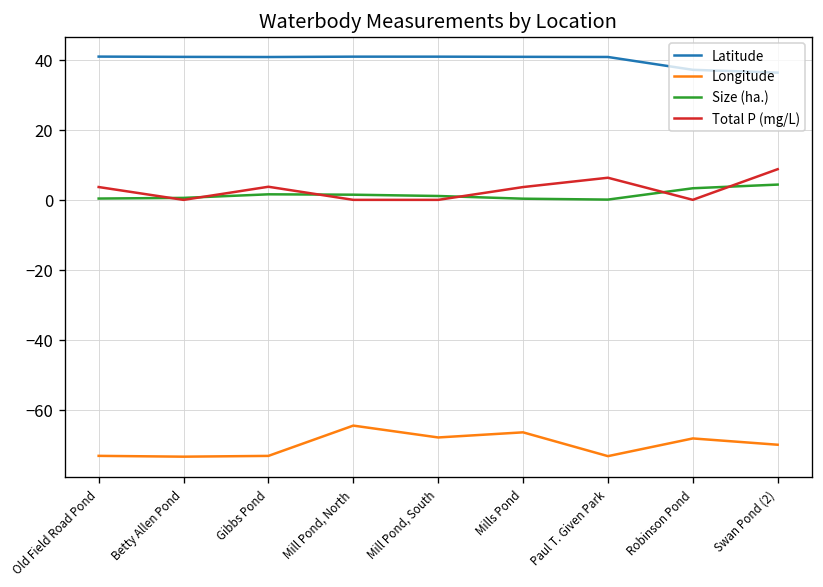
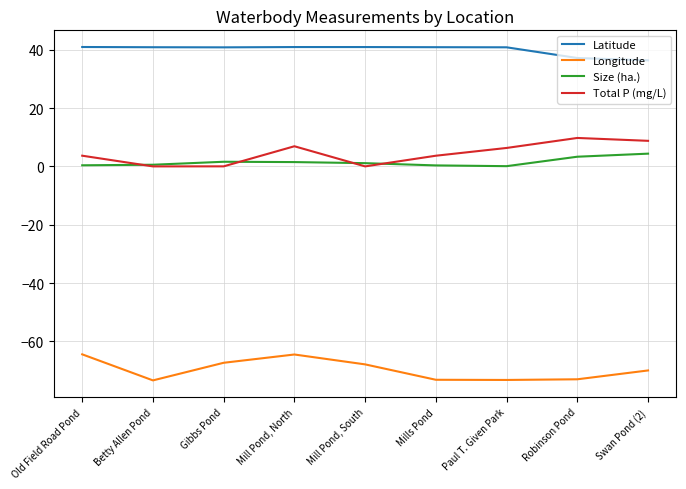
Longitude, Old Field Road Pond: -73 -> -64
Longitude, Gibbs Pond: -73 -> -67
Total P (mg/L), Gibbs Pond: 4 -> 0
Total P (mg/L), Mill Pond, North: 0 -> 7
Longitude, Mills Pond: -66 -> -73
Longitude, Robinson Pond: -68 -> -73
Total P (mg/L), Robinson Pond: 0 -> 10
